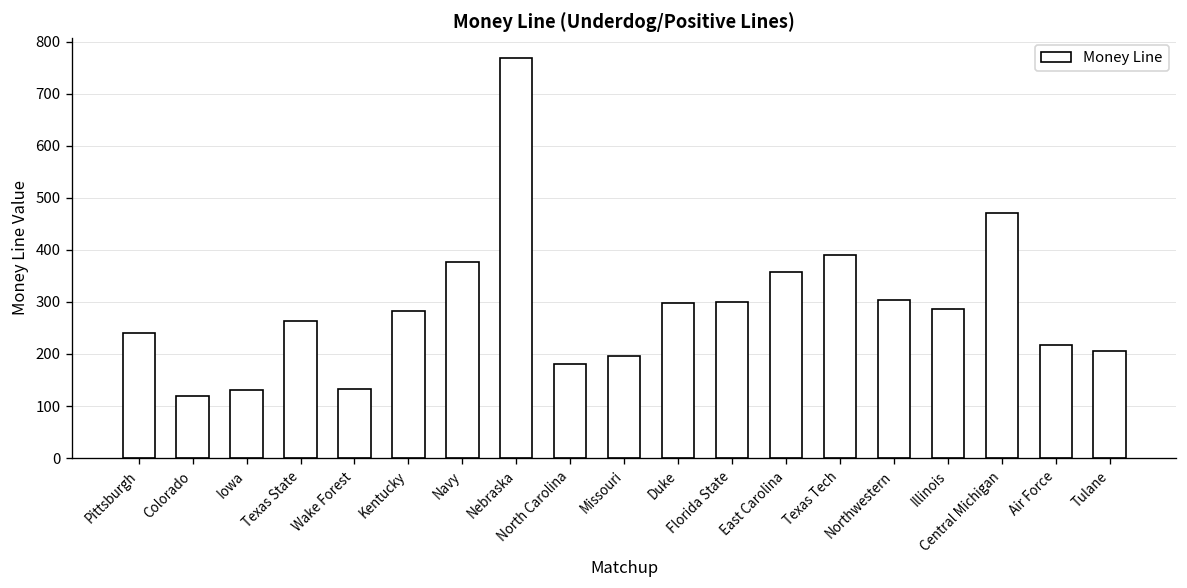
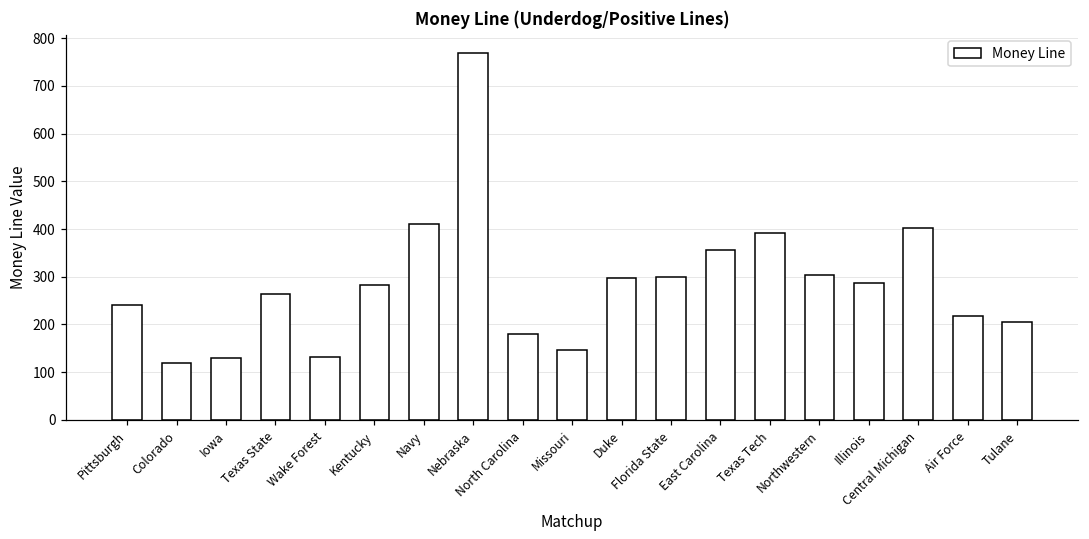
Navy: 380 -> 410
Missouri: 200 -> 150
Central Michigan: 470 -> 400
